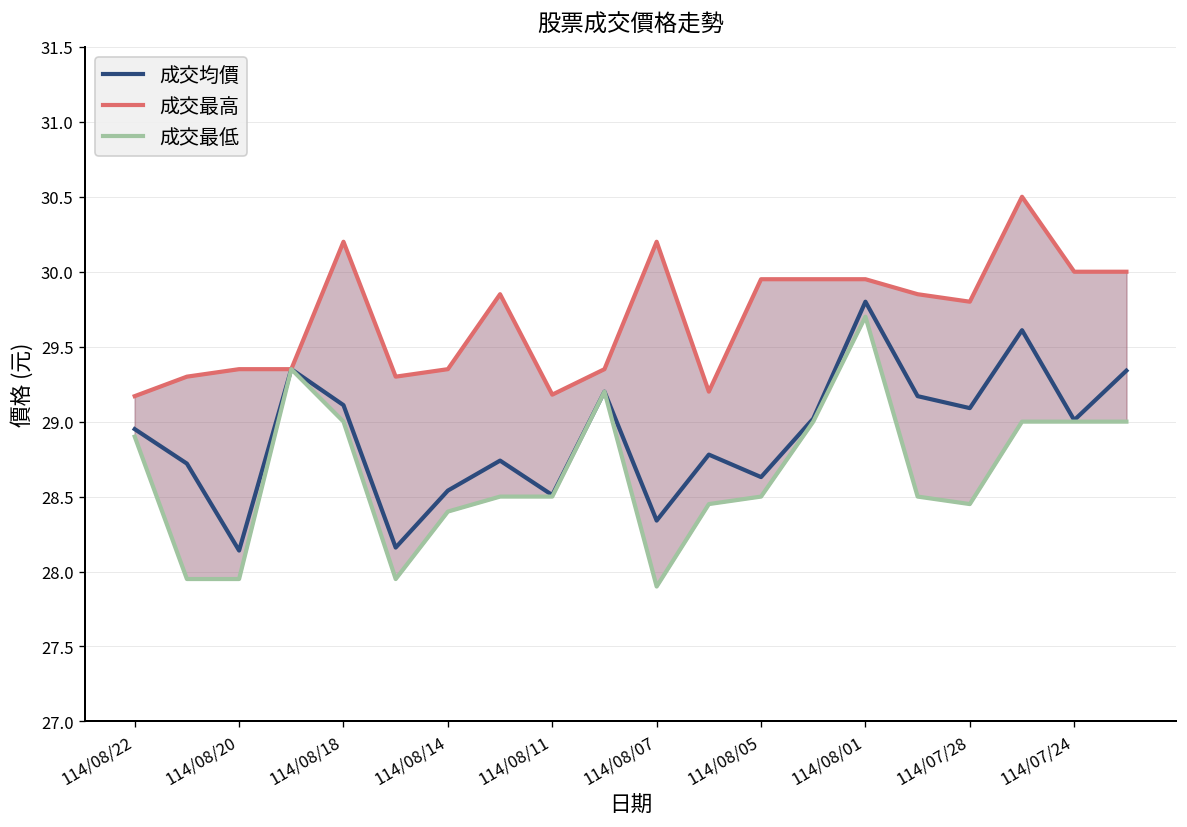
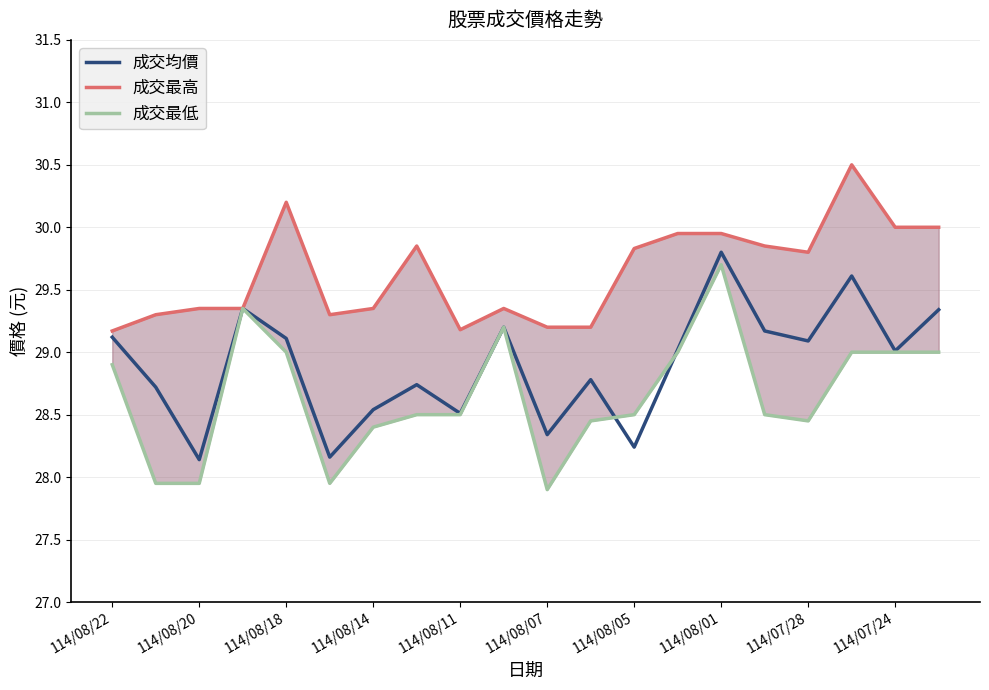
成交均價, 114/08/22: 28.95 -> 29.12
成交最高, 114/08/07: 30.2 -> 29.2
成交均價, 114/08/05: 28.63 -> 28.24
成交最高, 114/08/05: 29.95 -> 29.83
